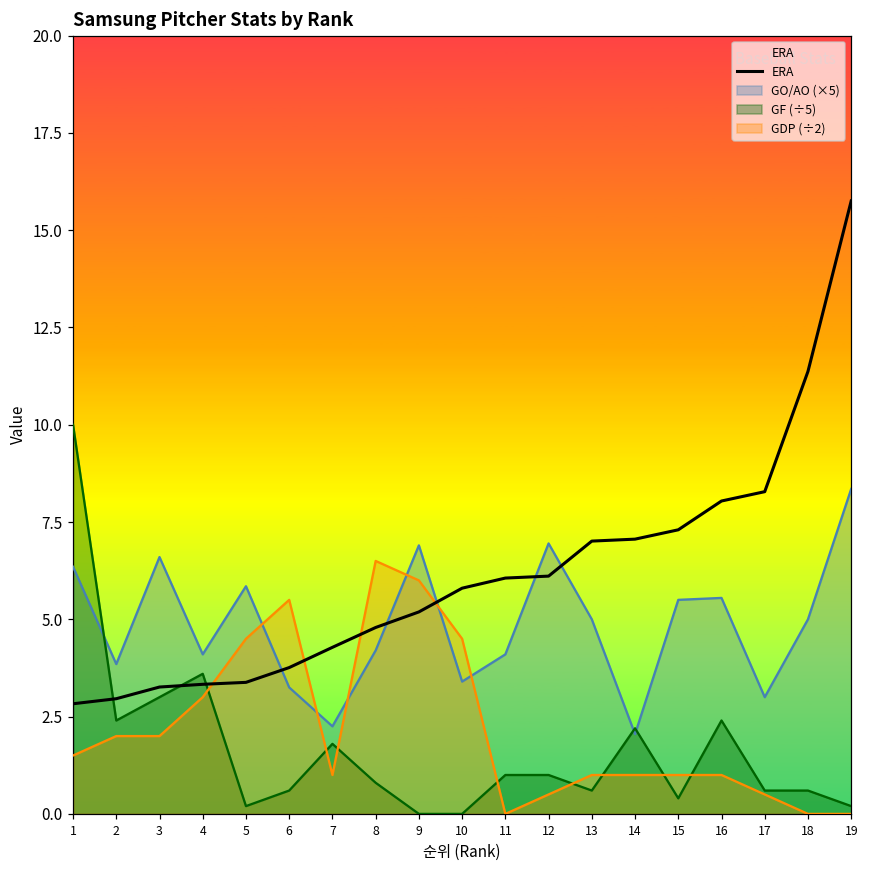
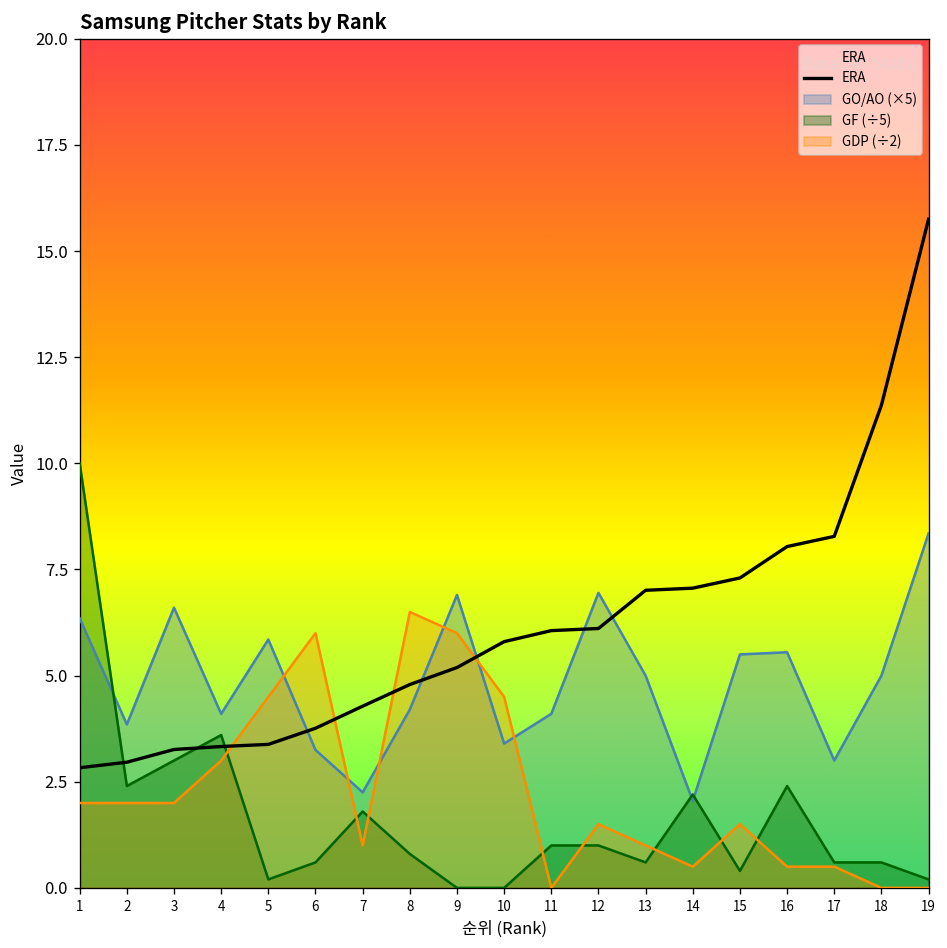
GDP (÷2), 1: 1.5 -> 2.0
GDP (÷2), 6: 5.5 -> 6.0
GDP (÷2), 12: 0.5 -> 1.5
GDP (÷2), 14: 1.0 -> 0.5
GDP (÷2), 15: 1.0 -> 1.5
GDP (÷2), 16: 1.0 -> 0.5
